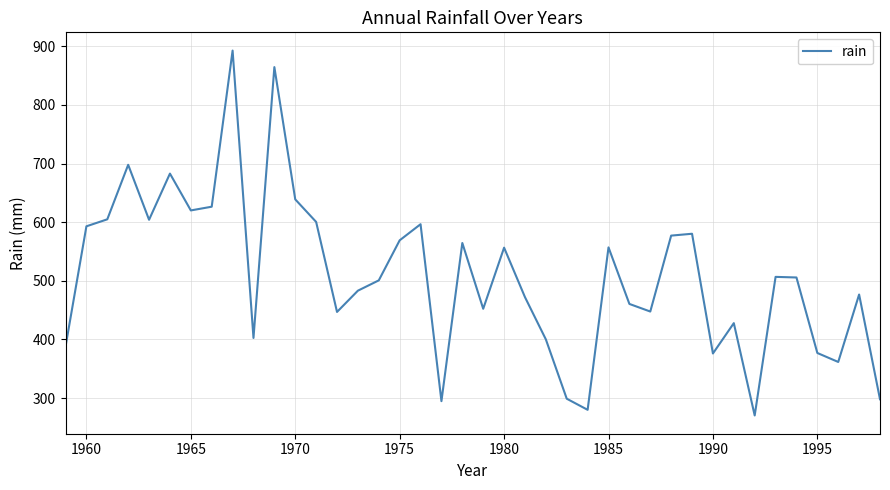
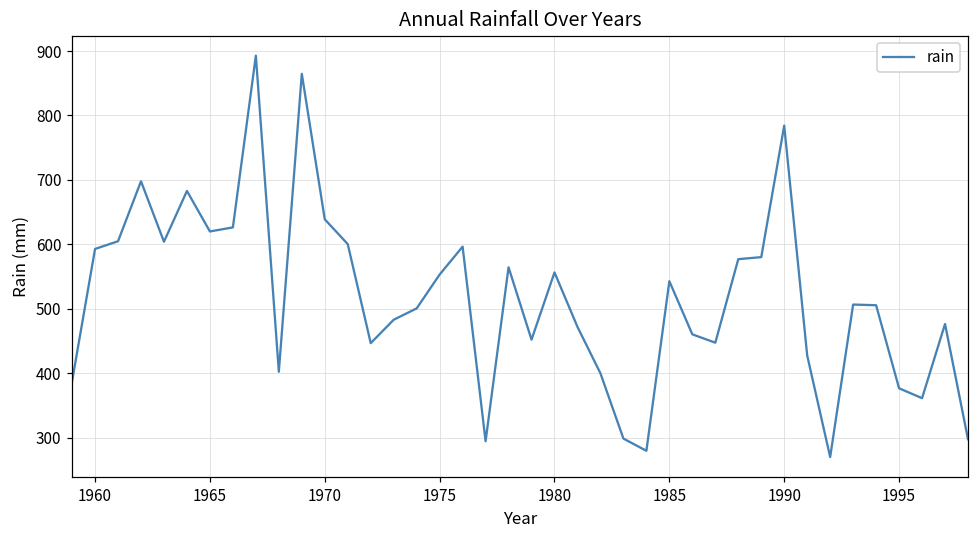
1975: 570 -> 550
1985: 560 -> 540
1990: 380 -> 780
